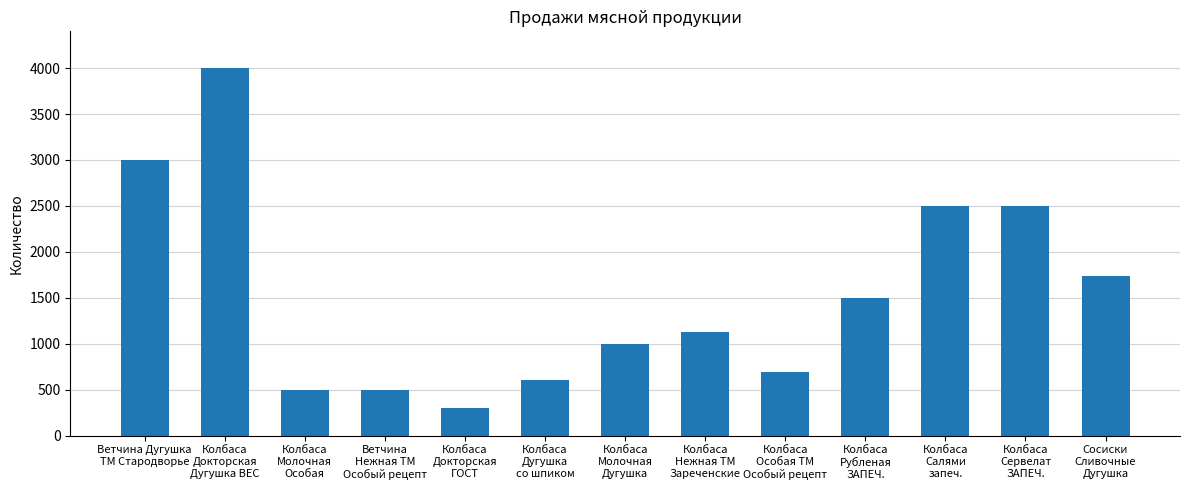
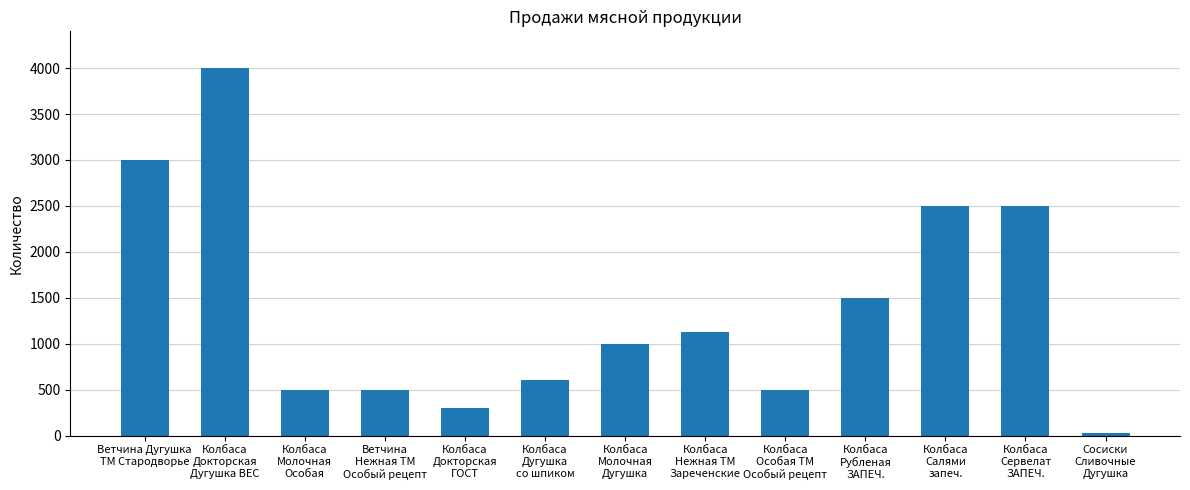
Колбаса Особая ТМ Особый рецепт: 700 -> 500
Сосиски Сливочные Дугушка: 1700 -> 0
